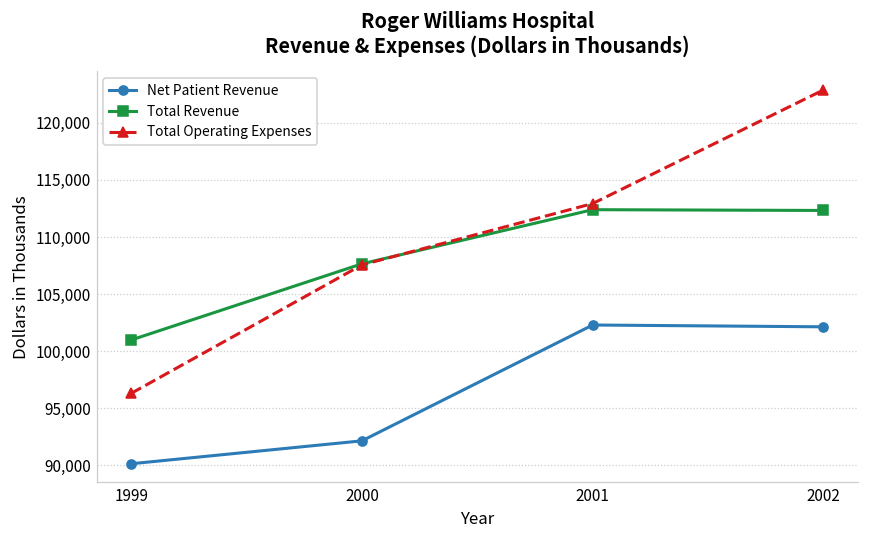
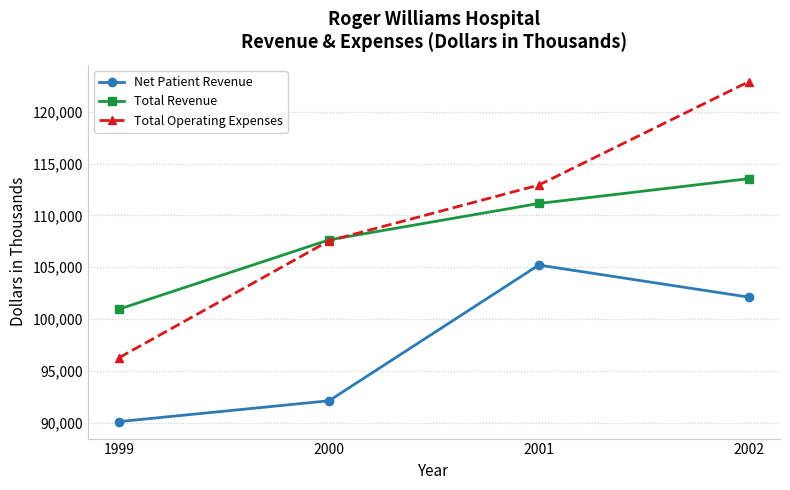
Net Patient Revenue, 2001: 102,300 -> 105,200
Total Revenue, 2001: 112,400 -> 111,200
Total Revenue, 2002: 112,300 -> 113,500
